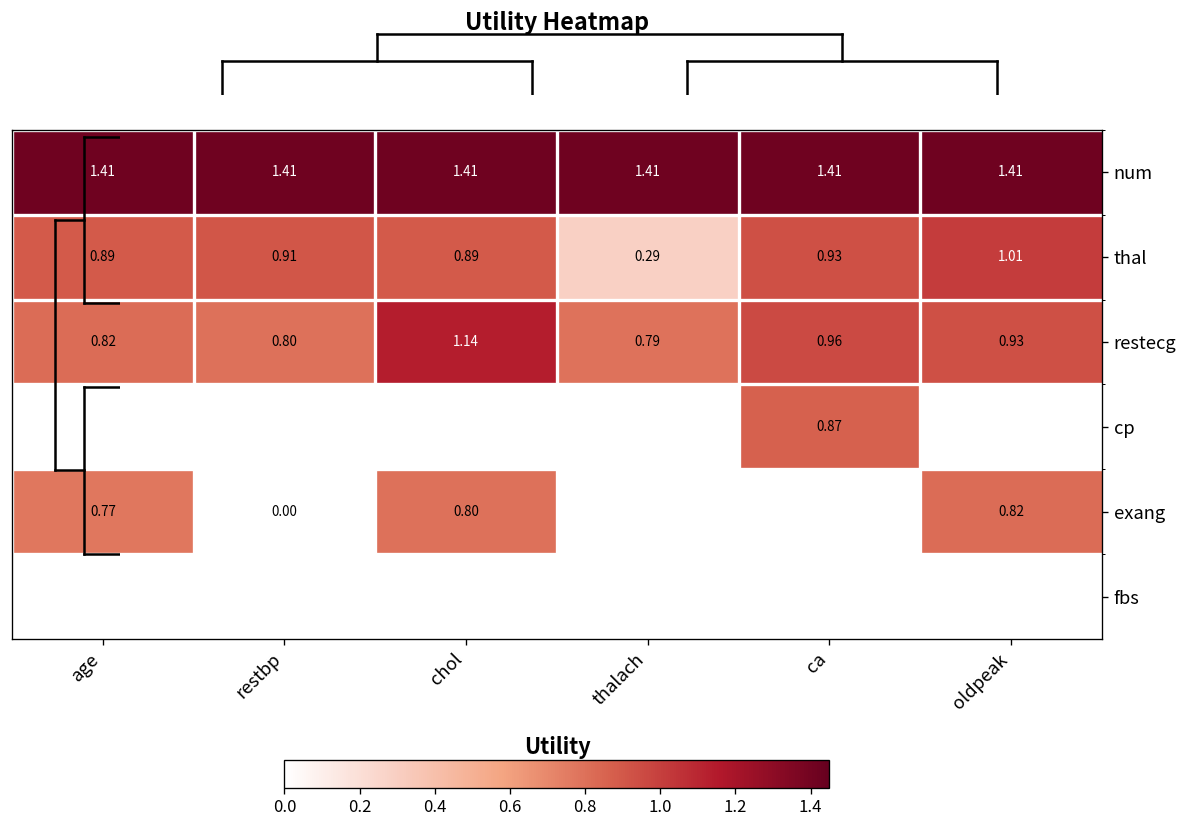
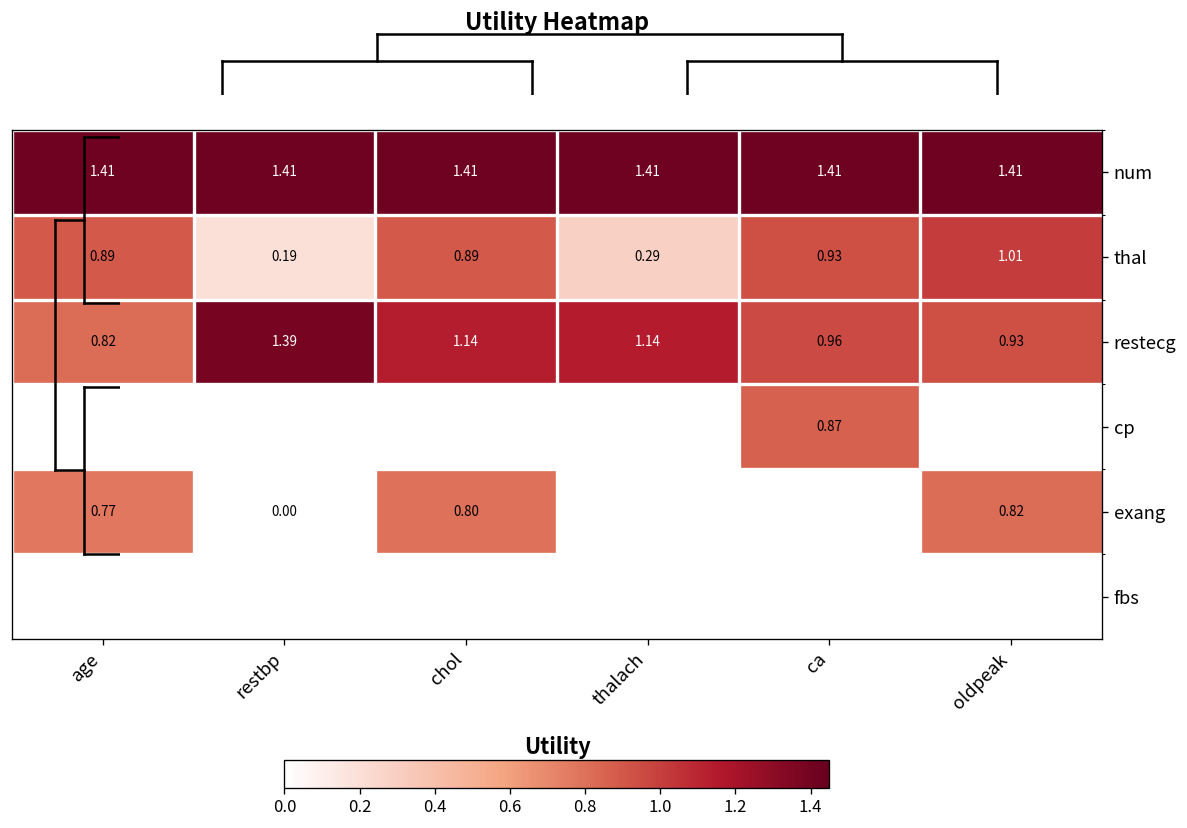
Utility Heatmap, thal, restbp: 0.91 -> 0.19
Utility Heatmap, restecg, restbp: 0.80 -> 1.39
Utility Heatmap, restecg, thalach: 0.79 -> 1.14
